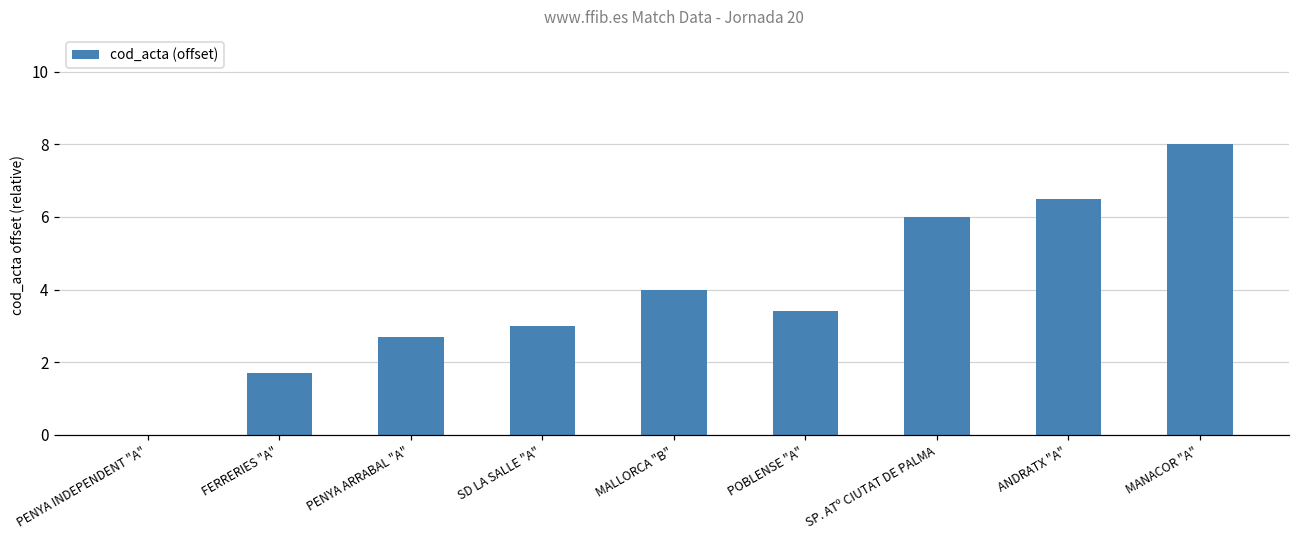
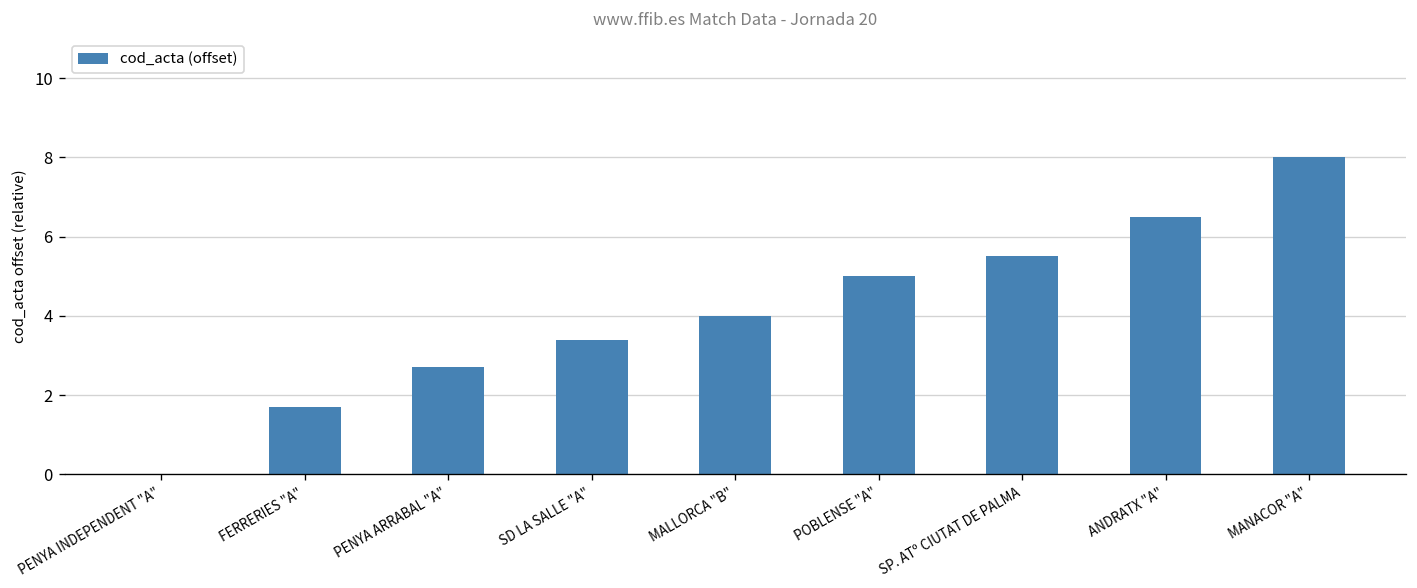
SD LA SALLE "A": 3.0 -> 3.4
POBLENSE "A": 3.4 -> 5.0
SP. ATº CIUTAT DE PALMA: 6.0 -> 5.5
